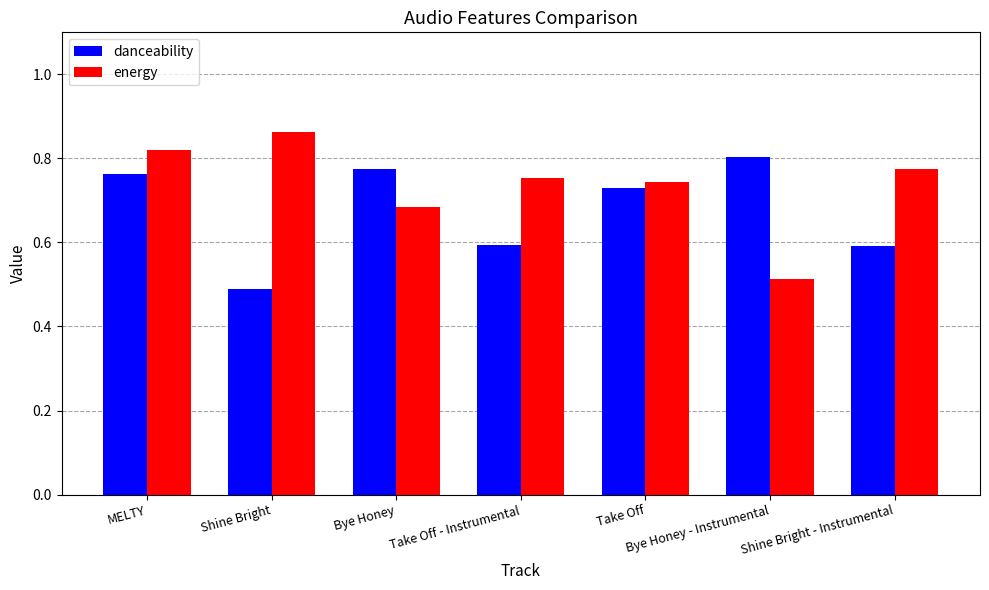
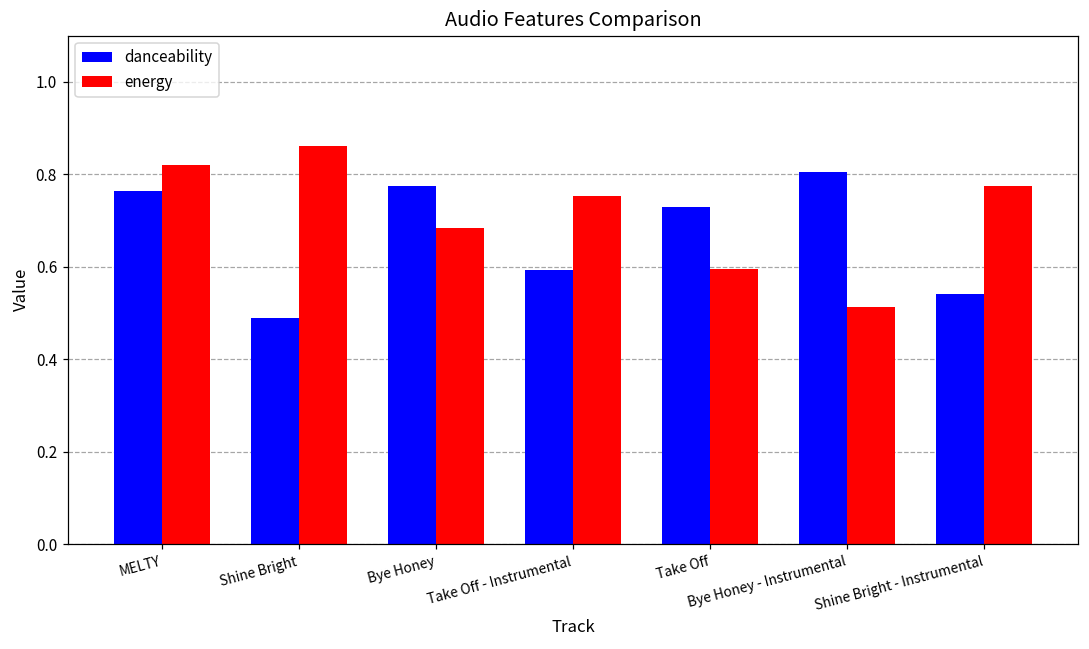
energy, Take Off: 0.75 -> 0.60
danceability, Shine Bright - Instrumental: 0.59 -> 0.54
